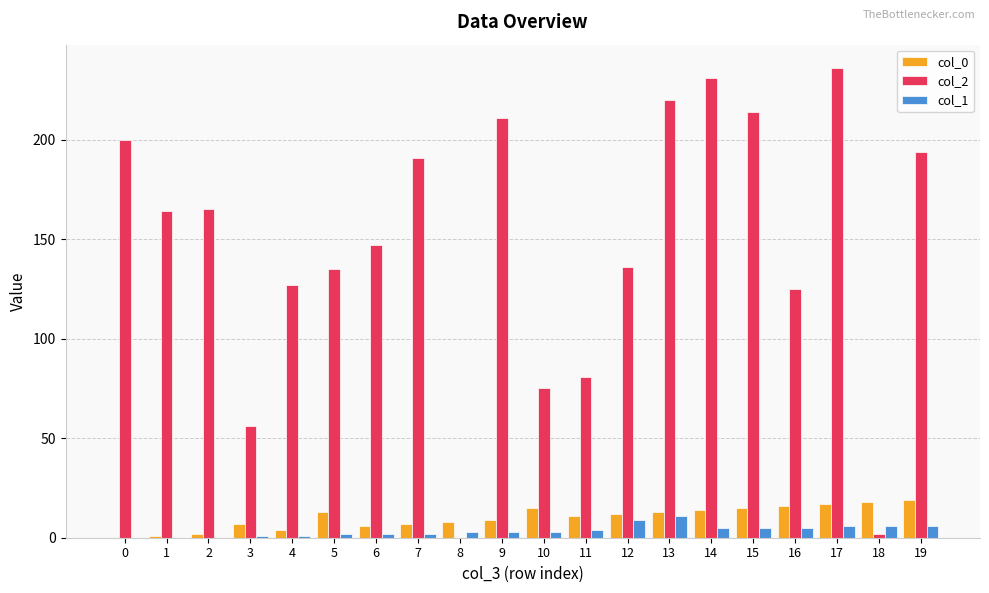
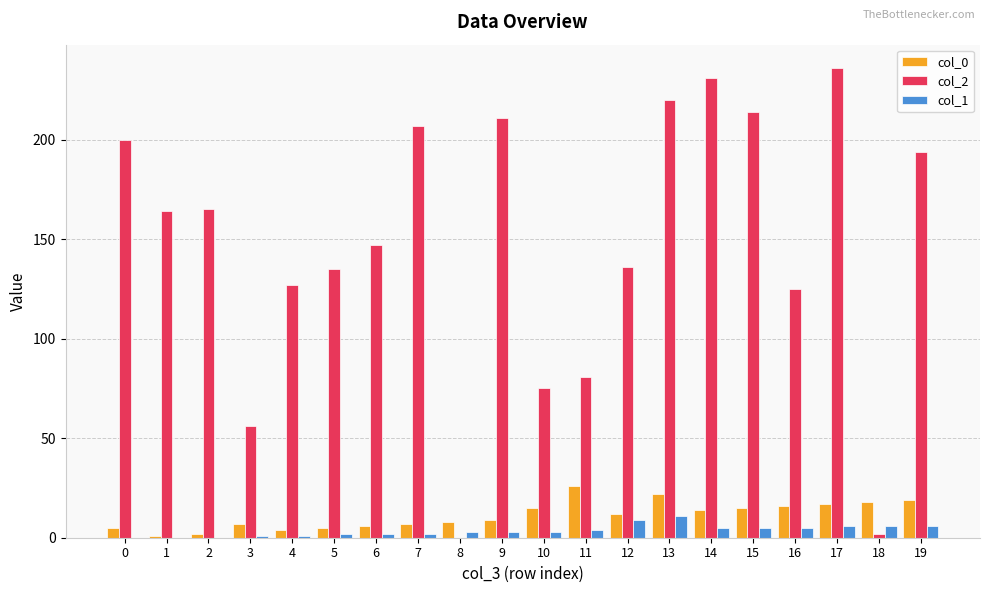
col_0, 0: 0 -> 5
col_0, 5: 13 -> 5
col_2, 7: 191 -> 207
col_0, 11: 11 -> 26
col_0, 13: 13 -> 22
